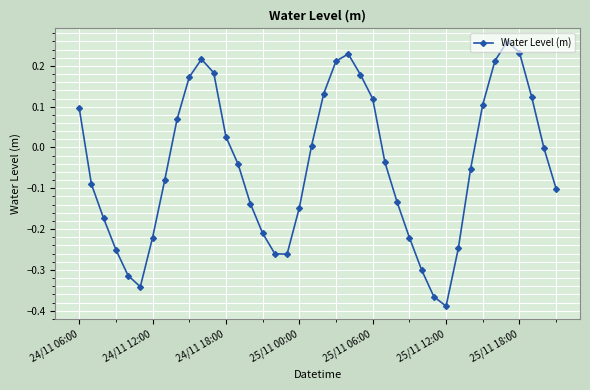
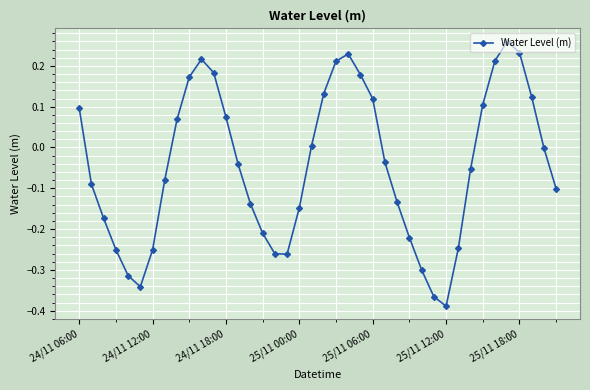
24/11 12:00: -0.22 -> -0.25
24/11 18:00: 0.03 -> 0.07
